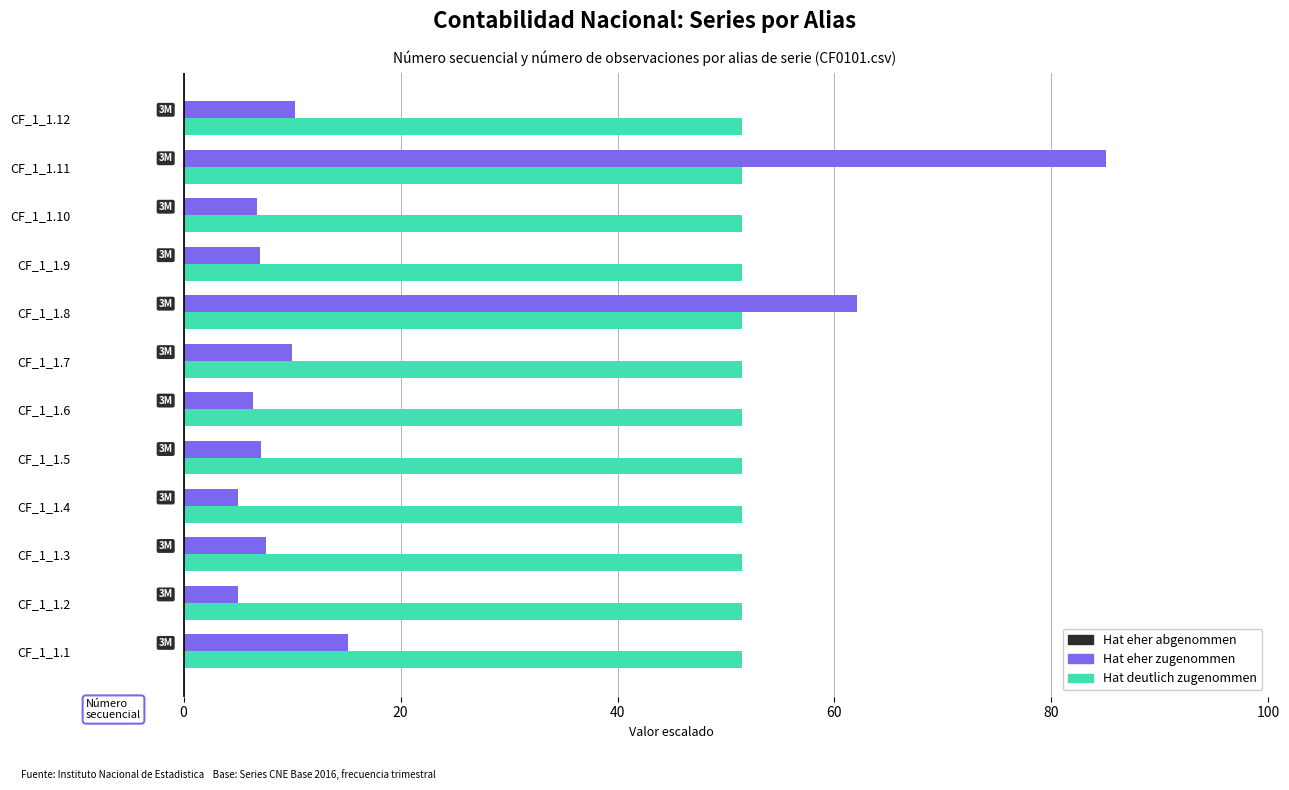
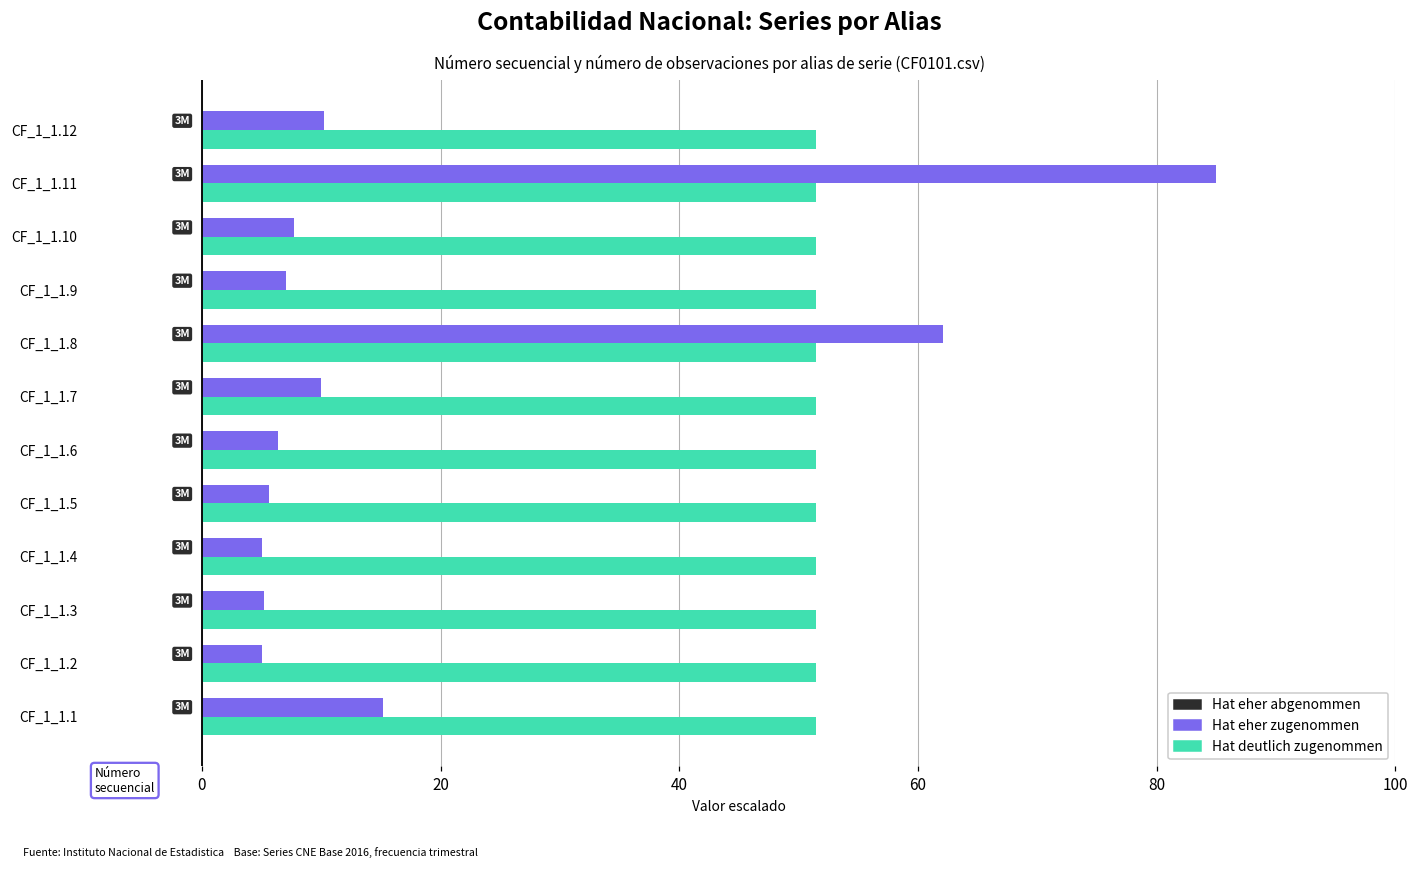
Hat eher zugenommen, CF_1_1.10: 6.8 -> 7.7
Hat eher zugenommen, CF_1_1.5: 7.1 -> 5.6
Hat eher zugenommen, CF_1_1.3: 7.6 -> 5.2
